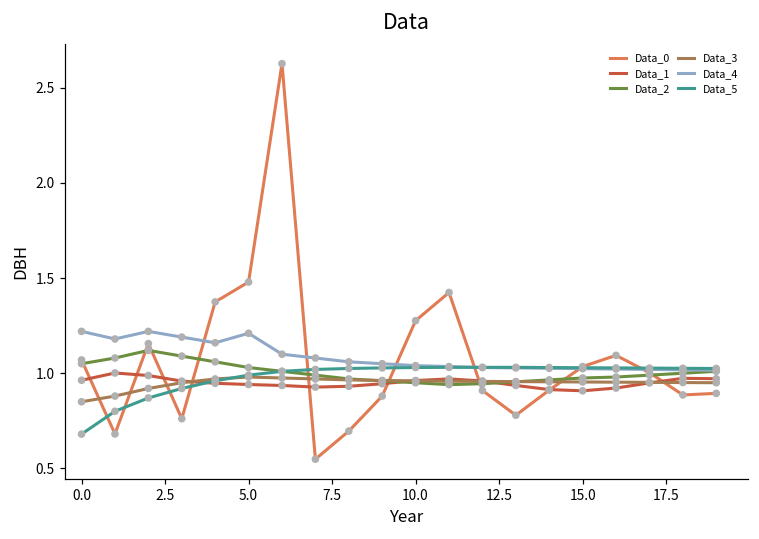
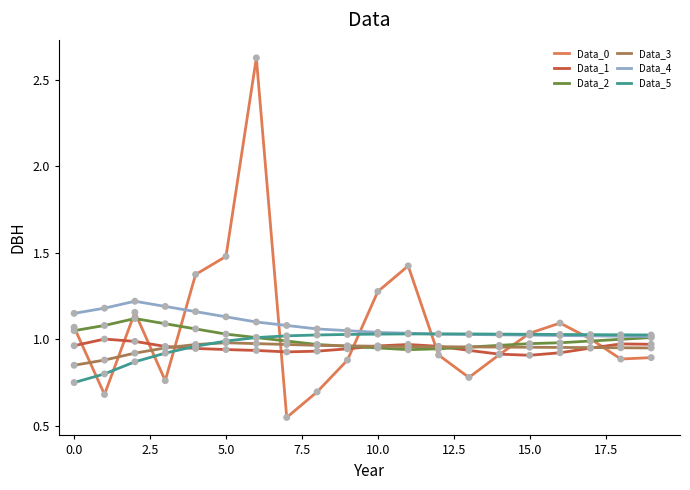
Data_4, 0.0: 1.22 -> 1.15
Data_5, 0.0: 0.68 -> 0.75
Data_4, 5.0: 1.21 -> 1.13
